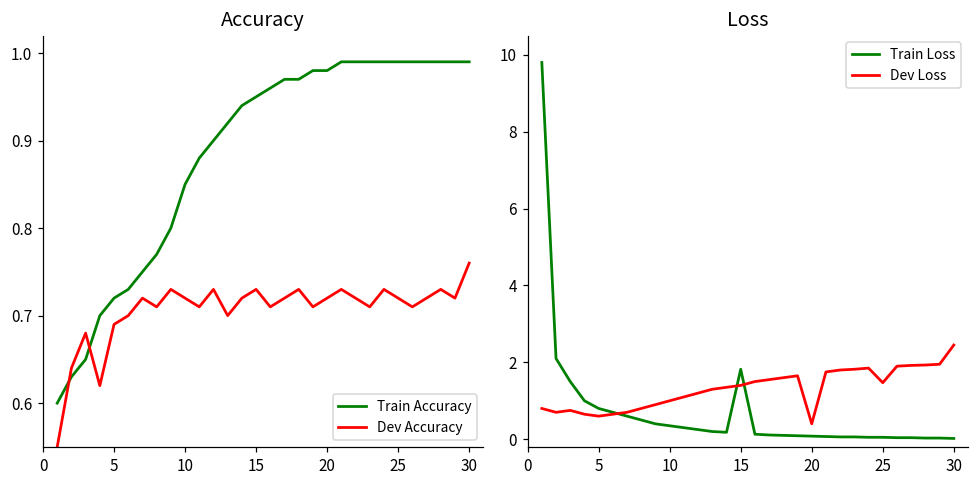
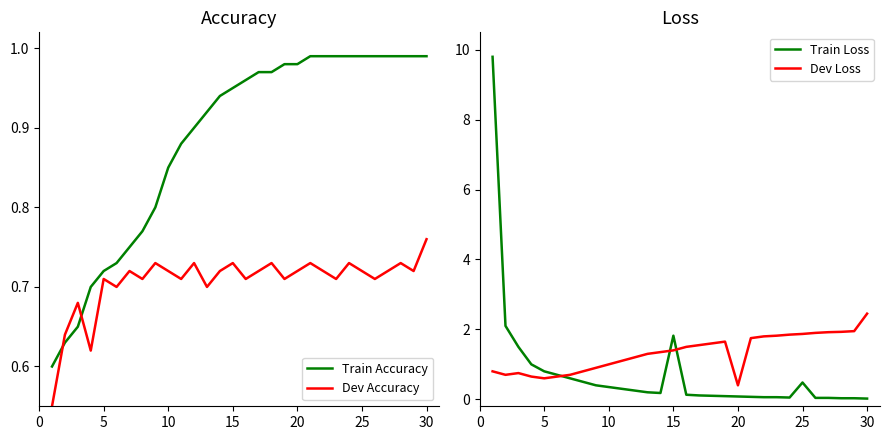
Accuracy, Dev Accuracy, 5: 0.69 -> 0.71
Loss, Train Loss, 25: 0.1 -> 0.5
Loss, Dev Loss, 25: 1.5 -> 1.9
